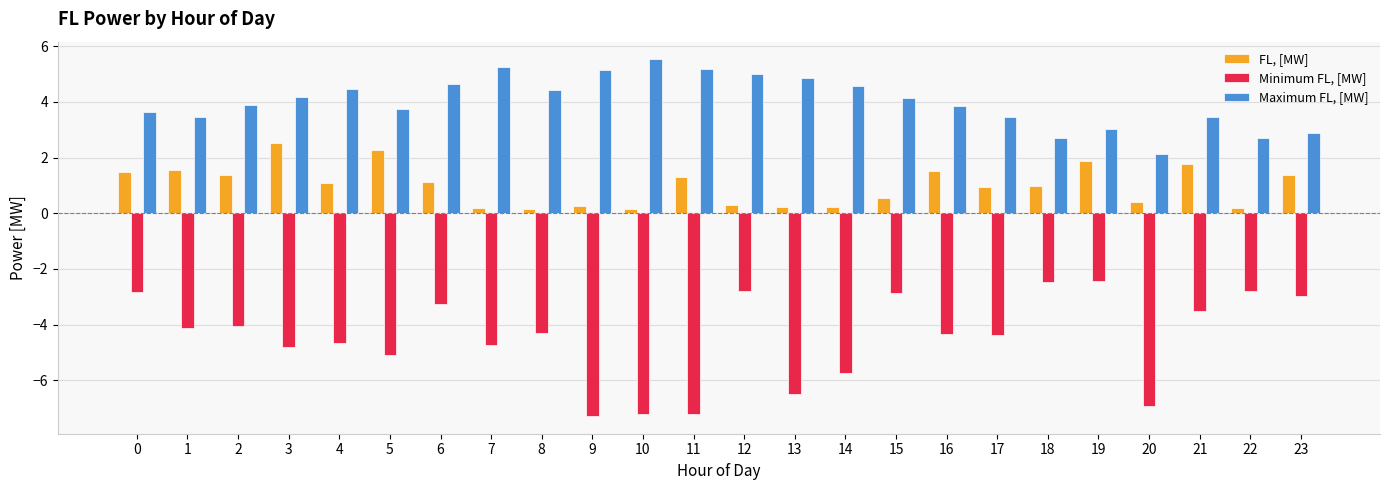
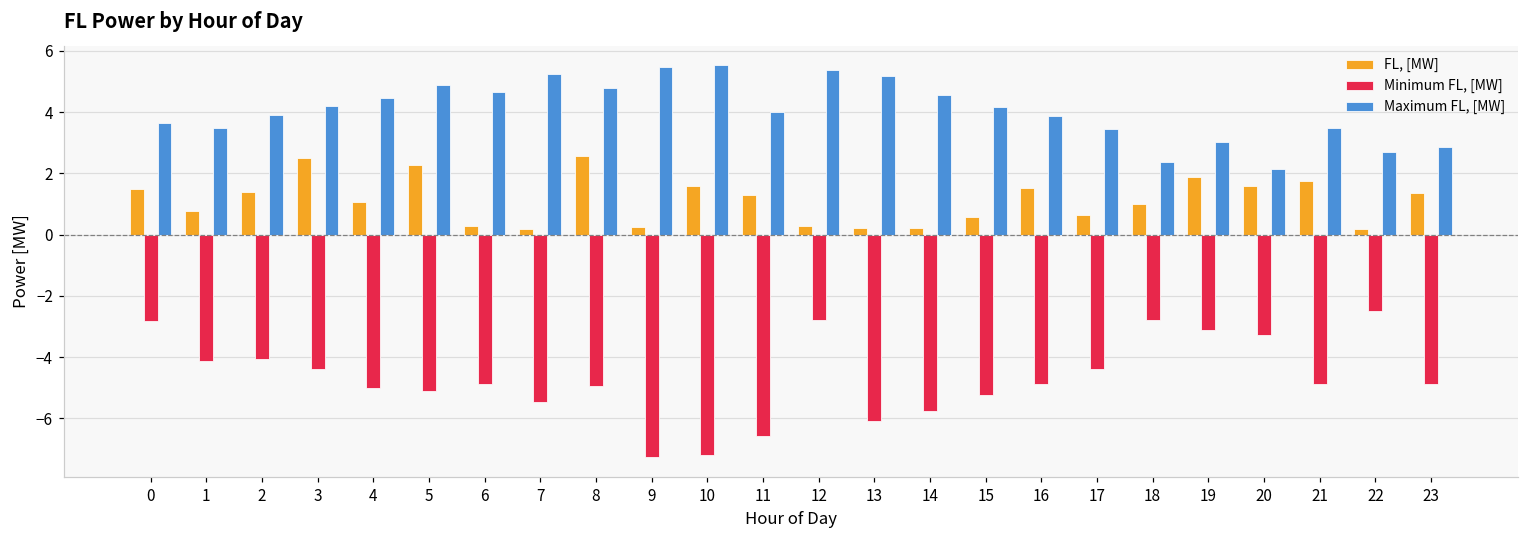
FL, [MW], 1: 1.5 -> 0.8
Minimum FL, [MW], 3: -4.8 -> -4.4
Minimum FL, [MW], 4: -4.7 -> -5.0
Maximum FL, [MW], 5: 3.7 -> 4.9
FL, [MW], 6: 1.1 -> 0.3
Minimum FL, [MW], 6: -3.3 -> -4.9
Minimum FL, [MW], 7: -4.7 -> -5.5
FL, [MW], 8: 0.2 -> 2.6
Minimum FL, [MW], 8: -4.3 -> -5.0
Maximum FL, [MW], 8: 4.4 -> 4.8
Maximum FL, [MW], 9: 5.1 -> 5.5
FL, [MW], 10: 0.1 -> 1.6
Minimum FL, [MW], 11: -7.2 -> -6.6
Maximum FL, [MW], 11: 5.2 -> 4.0
Maximum FL, [MW], 12: 5.0 -> 5.4
Minimum FL, [MW], 13: -6.5 -> -6.1
Maximum FL, [MW], 13: 4.9 -> 5.2
Minimum FL, [MW], 15: -2.9 -> -5.2
Minimum FL, [MW], 16: -4.3 -> -4.9
FL, [MW], 17: 1.0 -> 0.6
Minimum FL, [MW], 18: -2.5 -> -2.8
Maximum FL, [MW], 18: 2.7 -> 2.4
Minimum FL, [MW], 19: -2.4 -> -3.1
FL, [MW], 20: 0.4 -> 1.6
Minimum FL, [MW], 20: -6.9 -> -3.3
Minimum FL, [MW], 21: -3.5 -> -4.9
Minimum FL, [MW], 22: -2.8 -> -2.5
Minimum FL, [MW], 23: -3.0 -> -4.9
